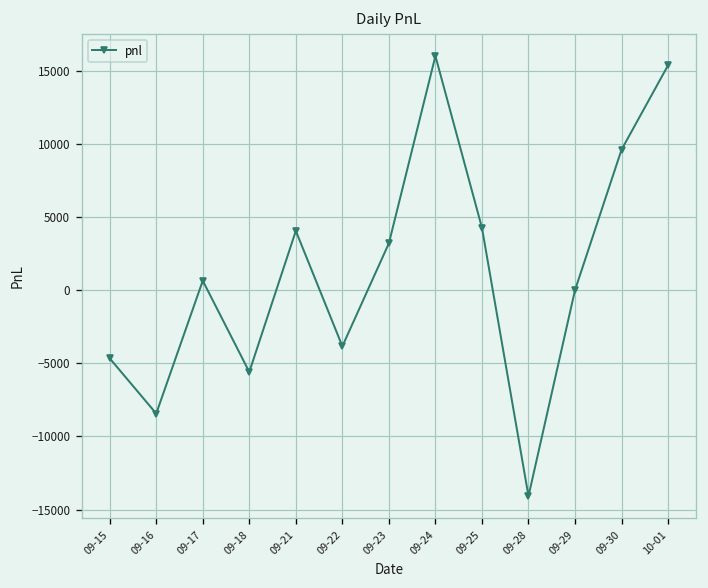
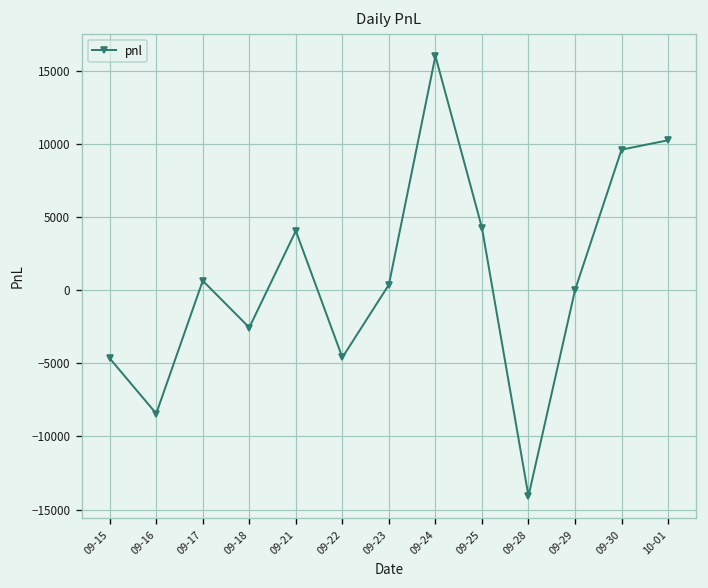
09-18: -5600 -> -2600
09-22: -3800 -> -4600
09-23: 3200 -> 400
10-01: 15400 -> 10200
